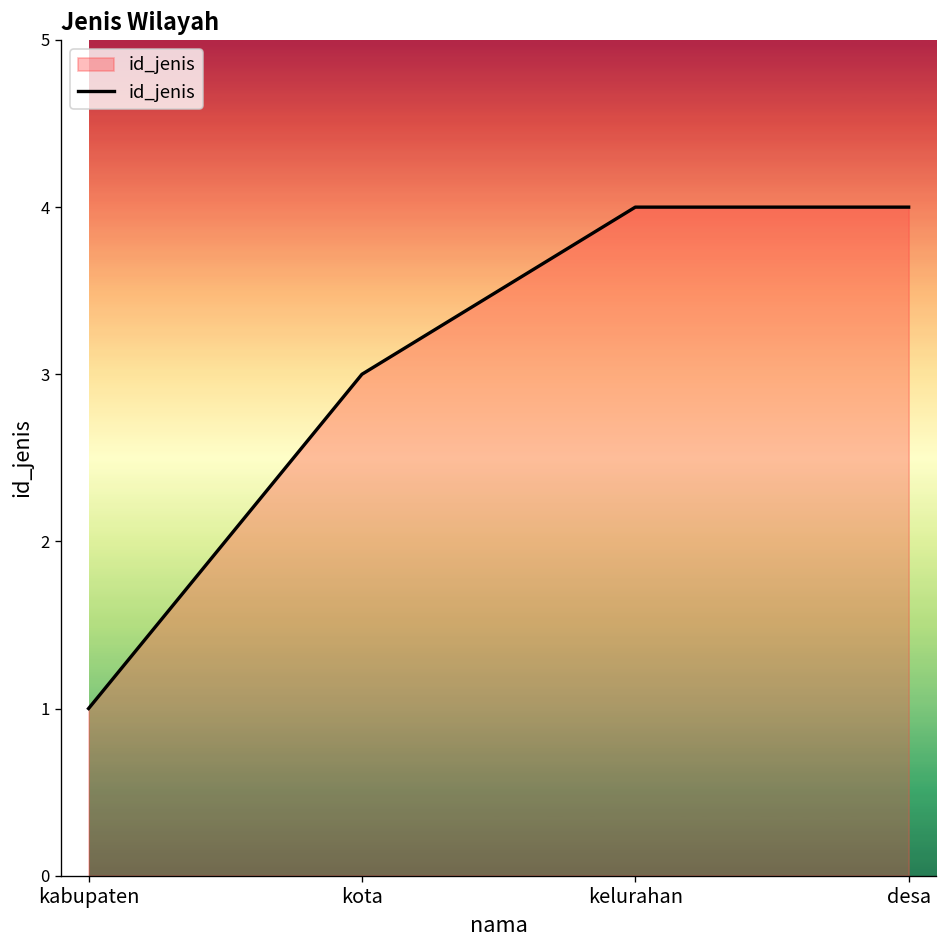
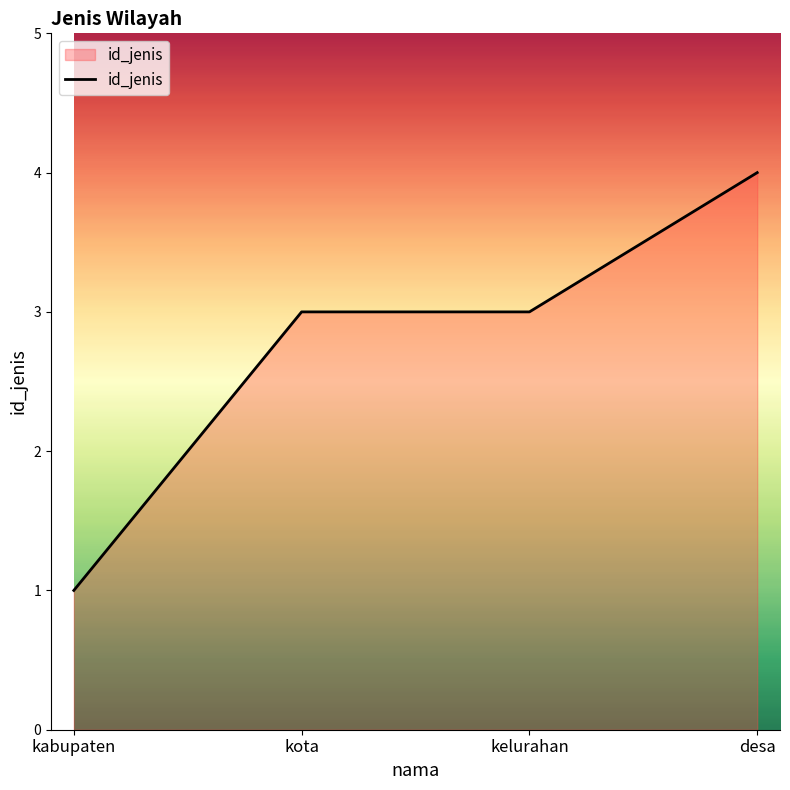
kelurahan: 4 -> 3
